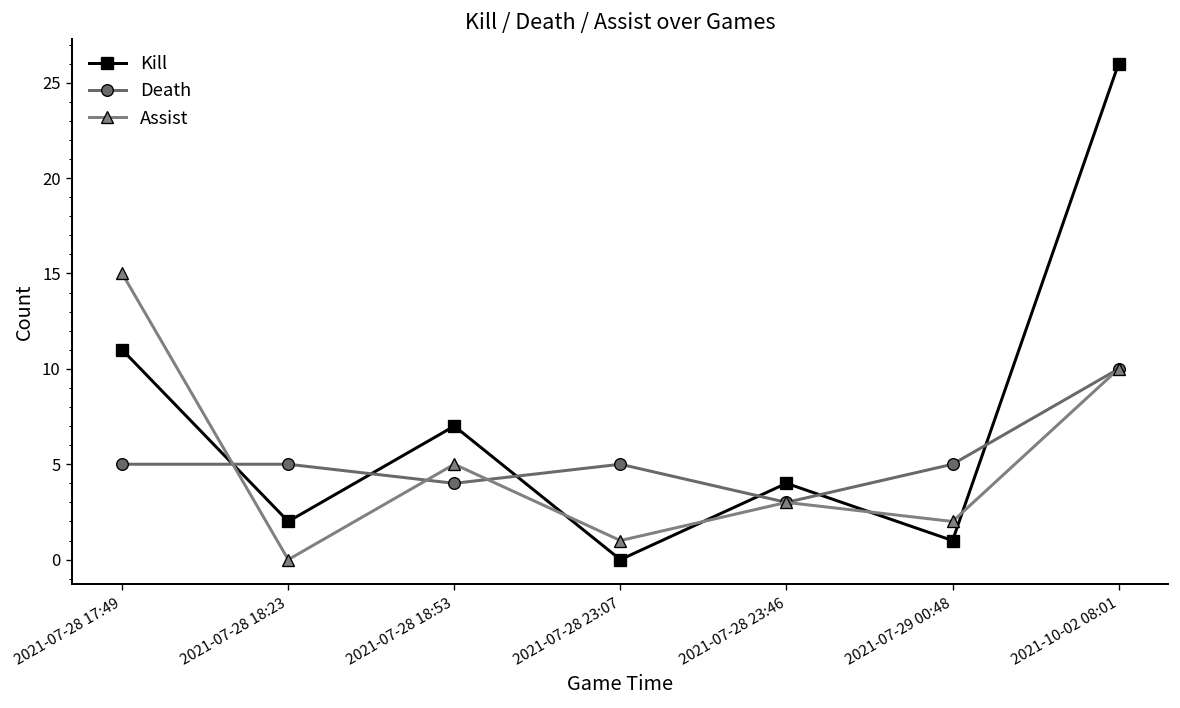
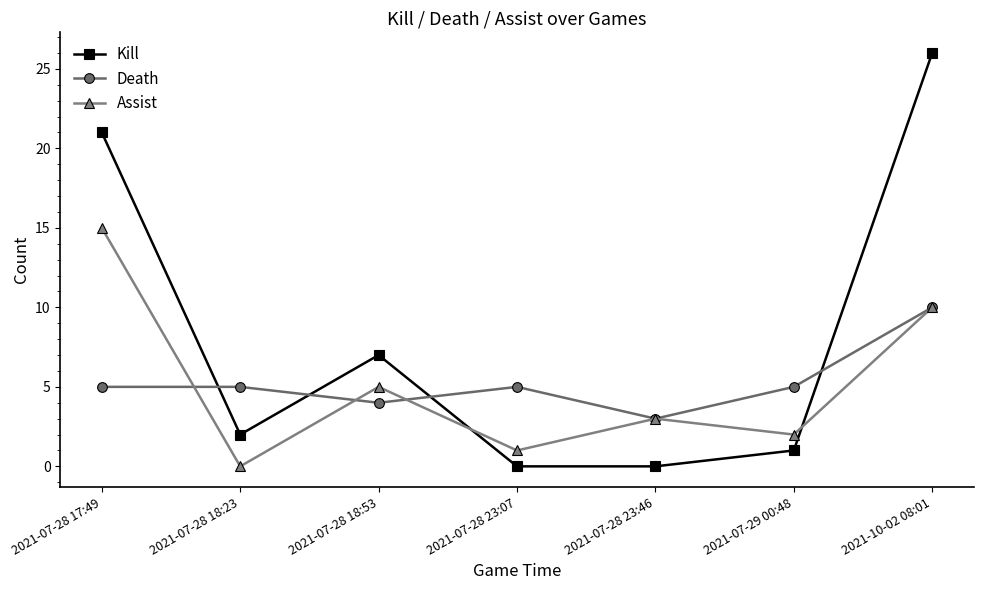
Kill, 2021-07-28 17:49: 11 -> 21
Kill, 2021-07-28 23:46: 4 -> 0
